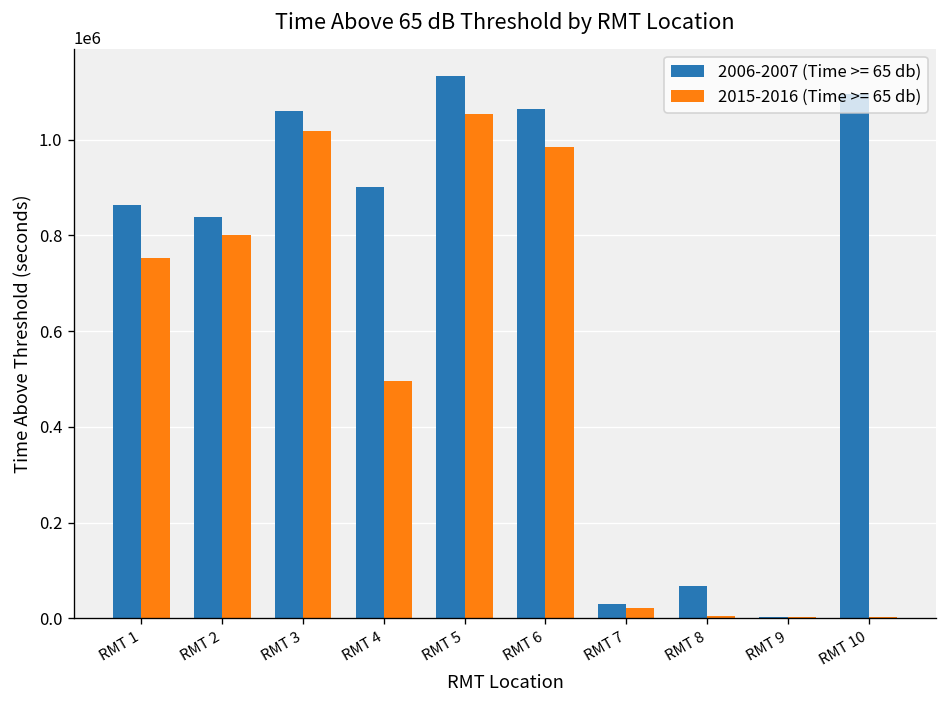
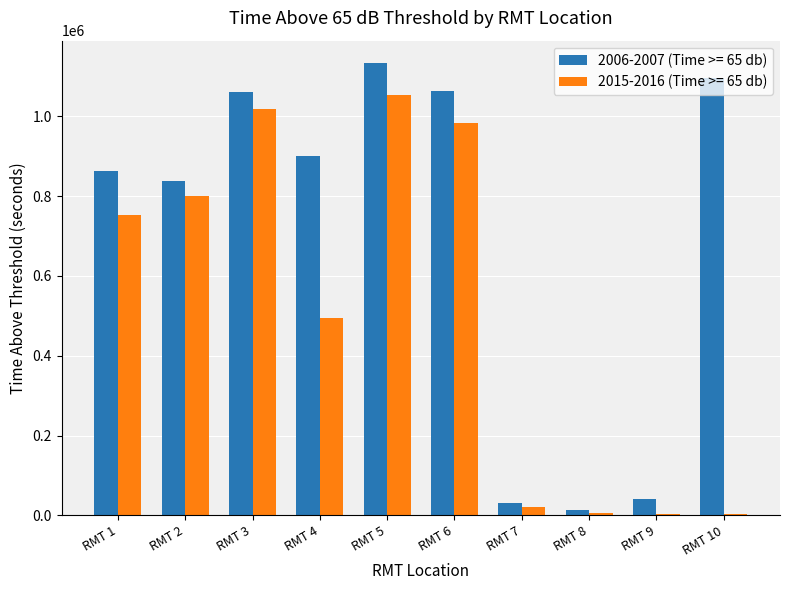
2006-2007 (Time >= 65 db), RMT 8: 70000 -> 10000
2006-2007 (Time >= 65 db), RMT 9: 0 -> 40000
